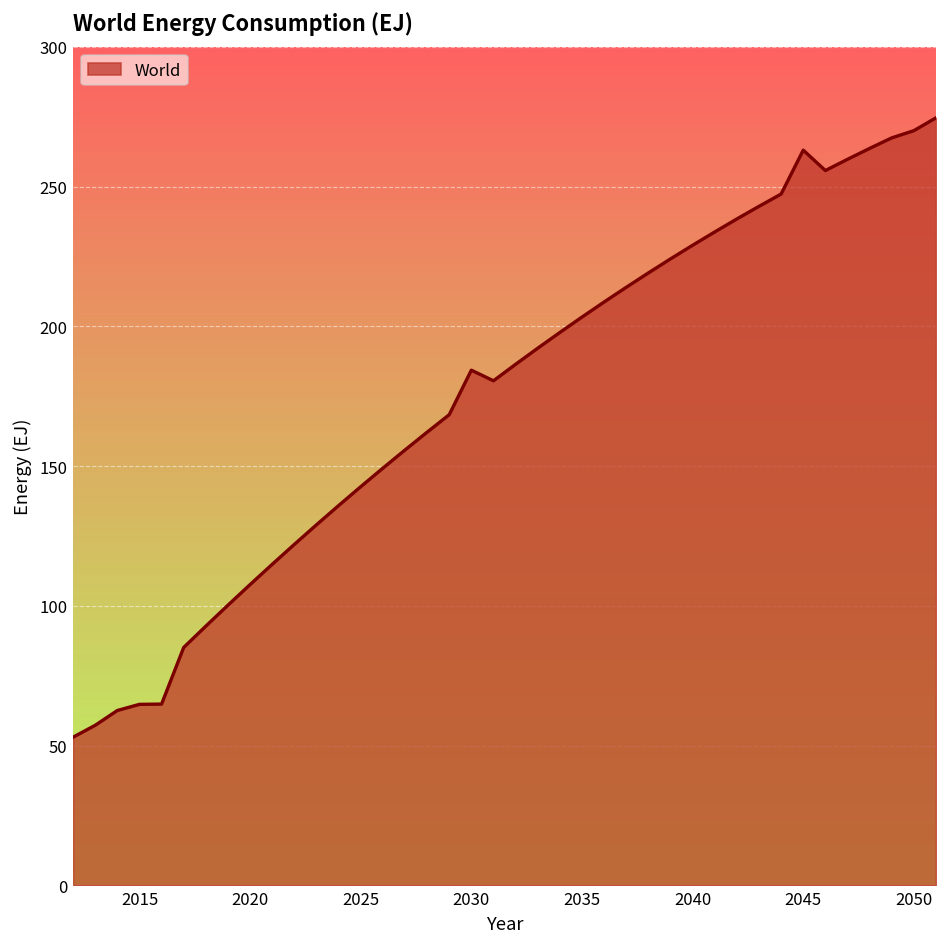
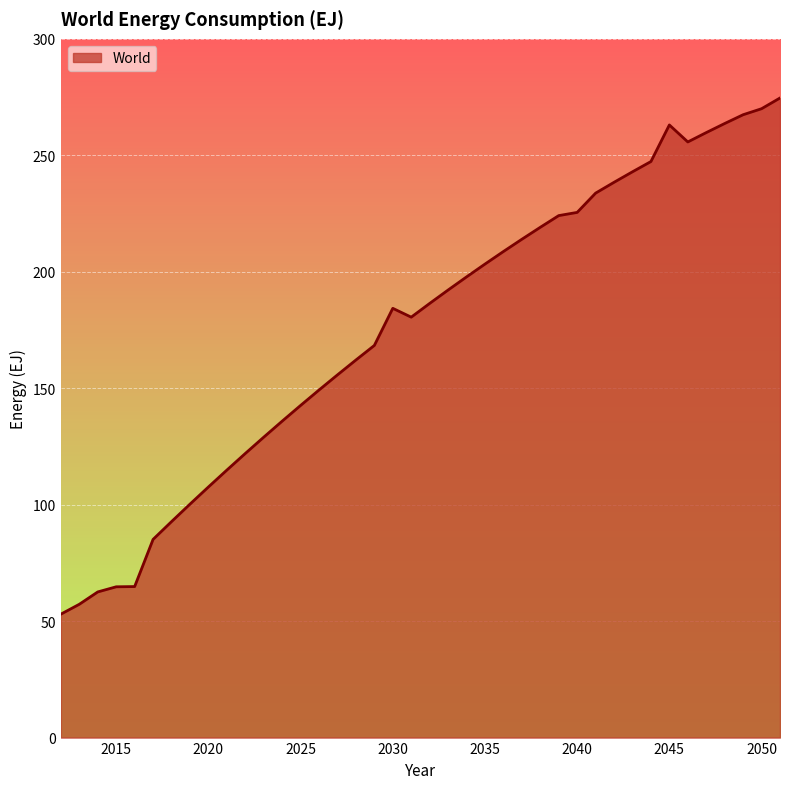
2040: 229 -> 225
